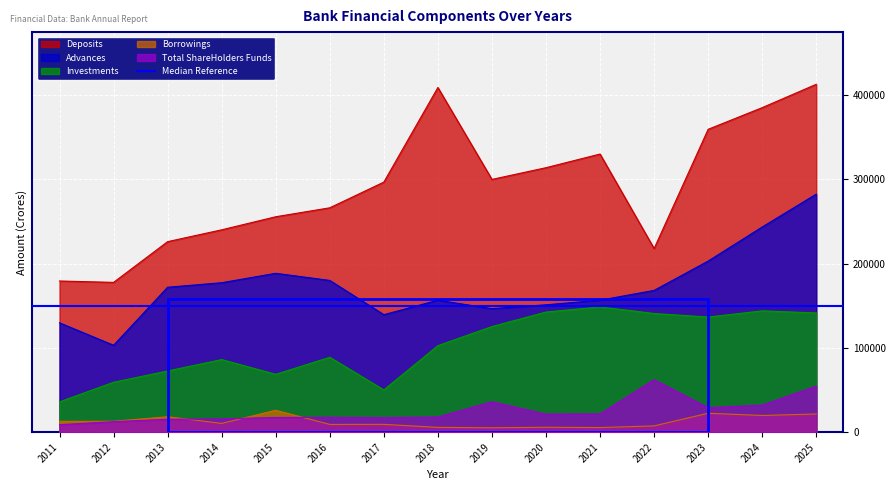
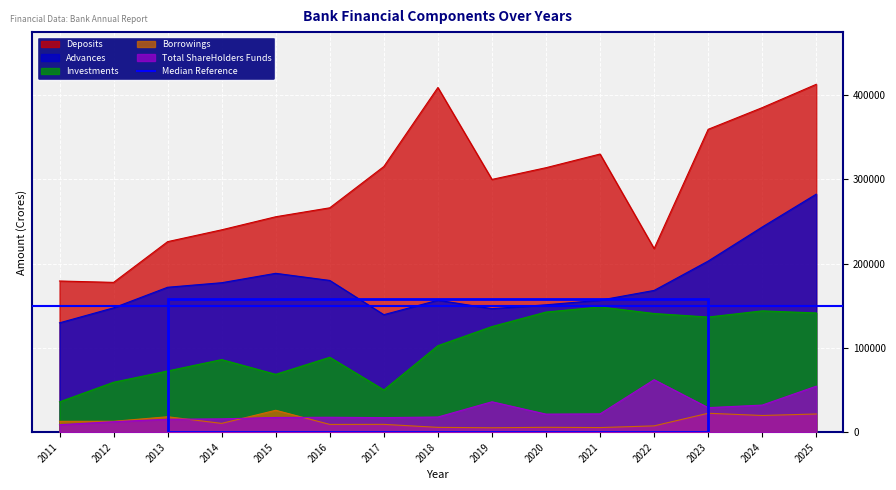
Advances, 2012: 100000 -> 150000
Deposits, 2017: 300000 -> 320000
